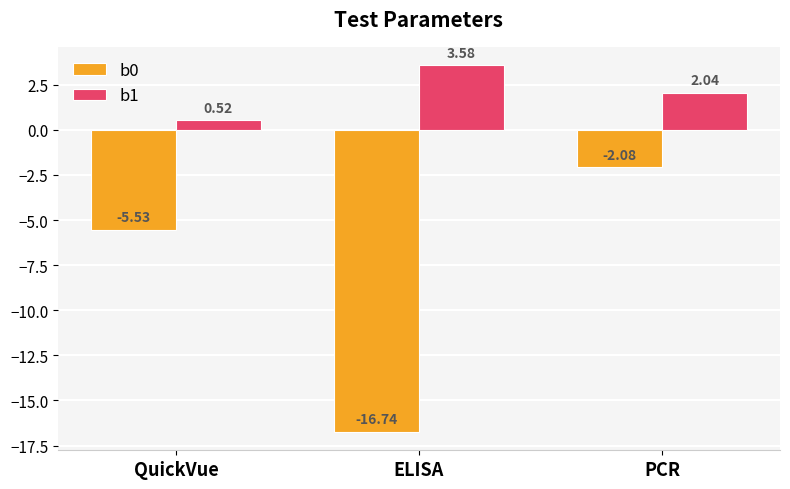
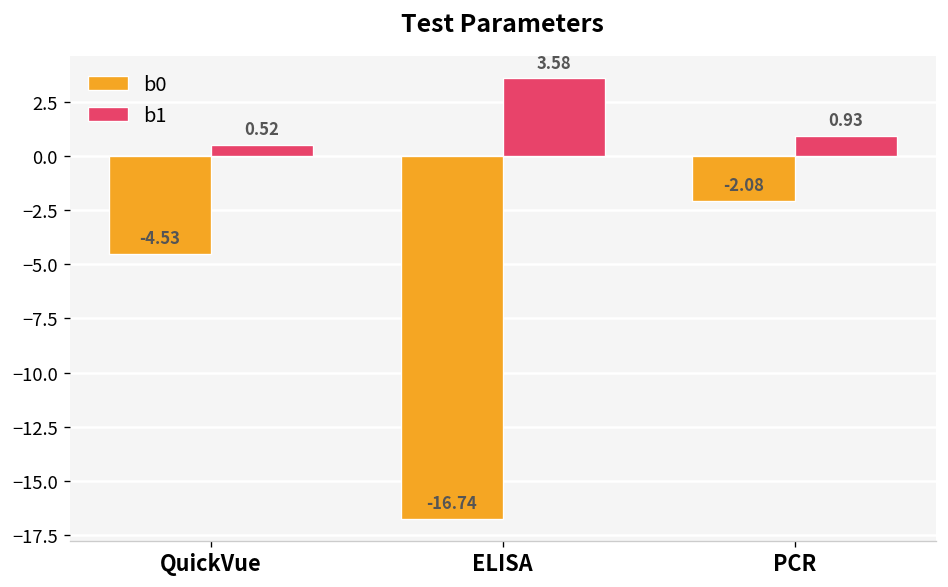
b0, QuickVue: -5.53 -> -4.53
b1, PCR: 2.04 -> 0.93
